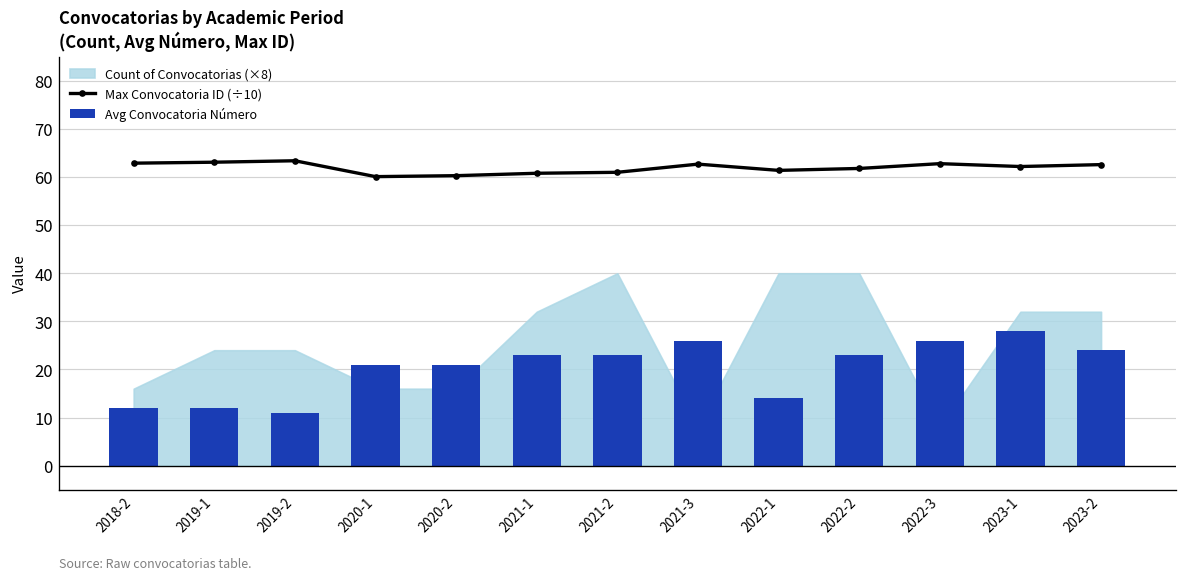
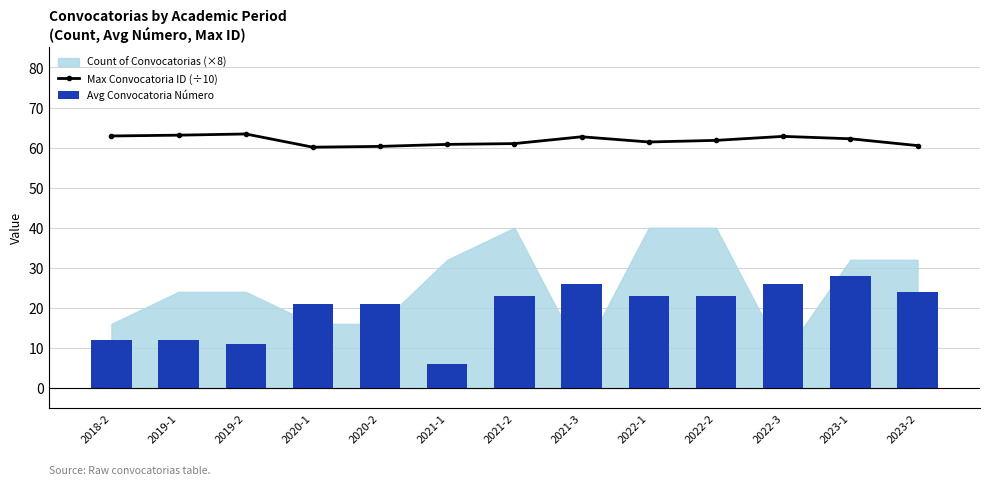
Avg Convocatoria Número, 2021-1: 23 -> 6
Avg Convocatoria Número, 2022-1: 14 -> 23
Max Convocatoria ID (÷10), 2023-2: 63 -> 61
